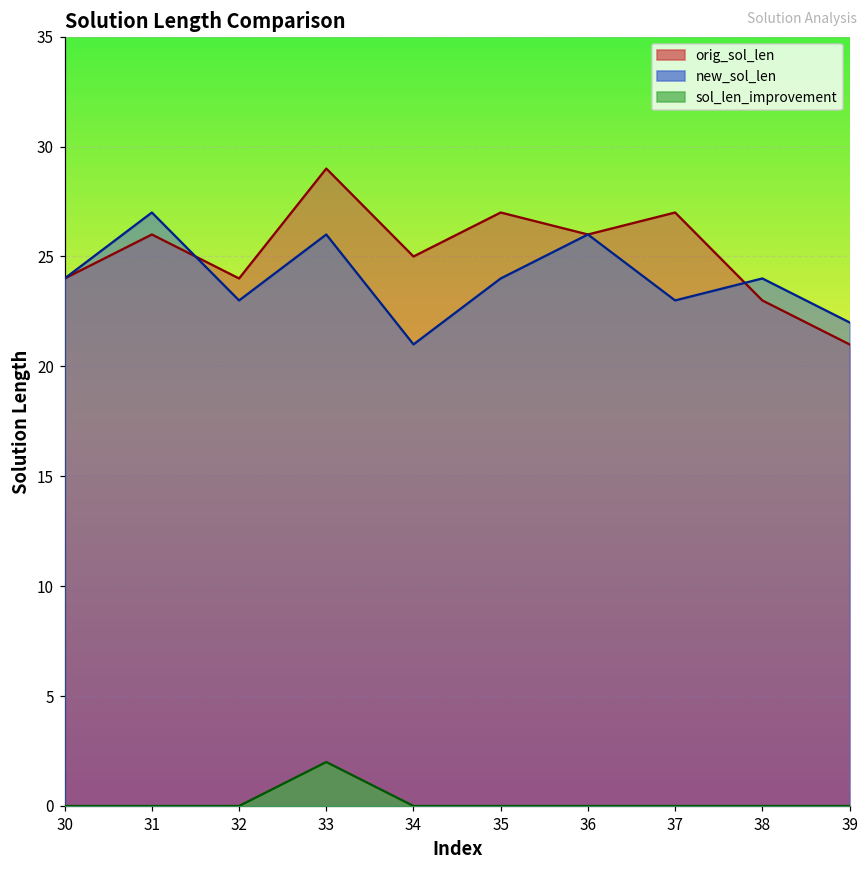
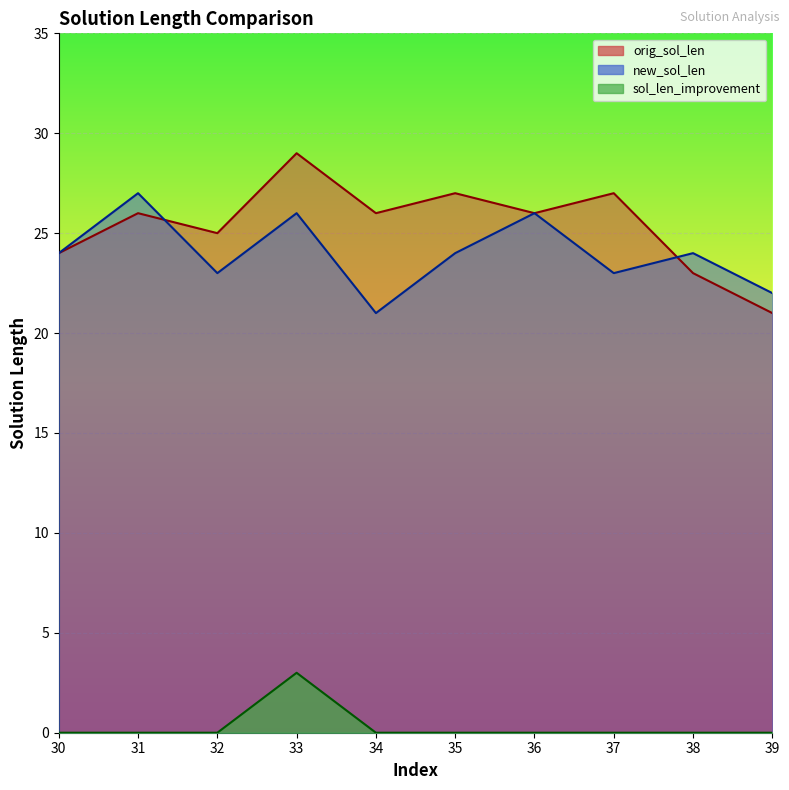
orig_sol_len, 32: 24 -> 25
sol_len_improvement, 33: 2 -> 3
orig_sol_len, 34: 25 -> 26
